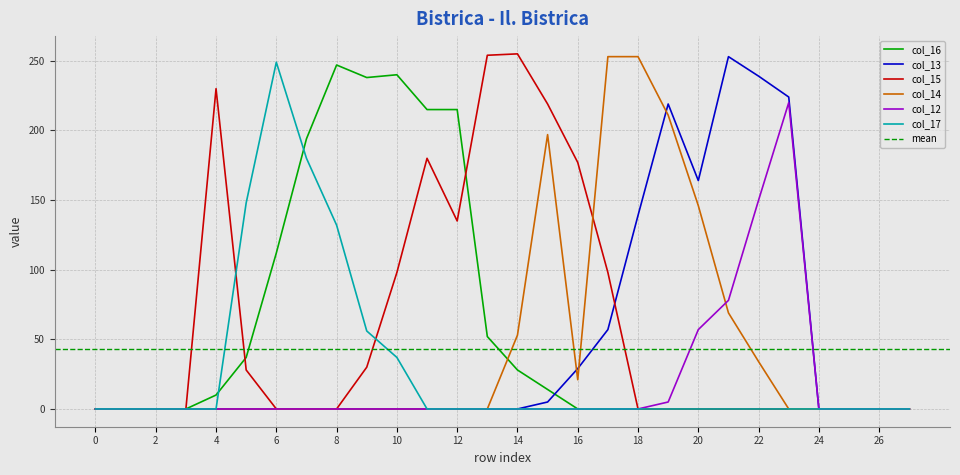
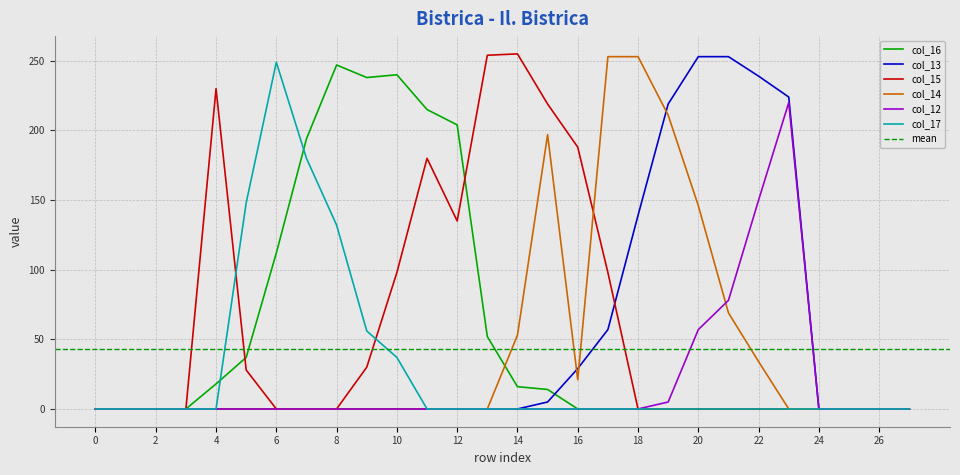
col_16, 4: 10 -> 18
col_16, 12: 215 -> 204
col_16, 14: 28 -> 16
col_15, 16: 177 -> 188
col_13, 20: 164 -> 253
